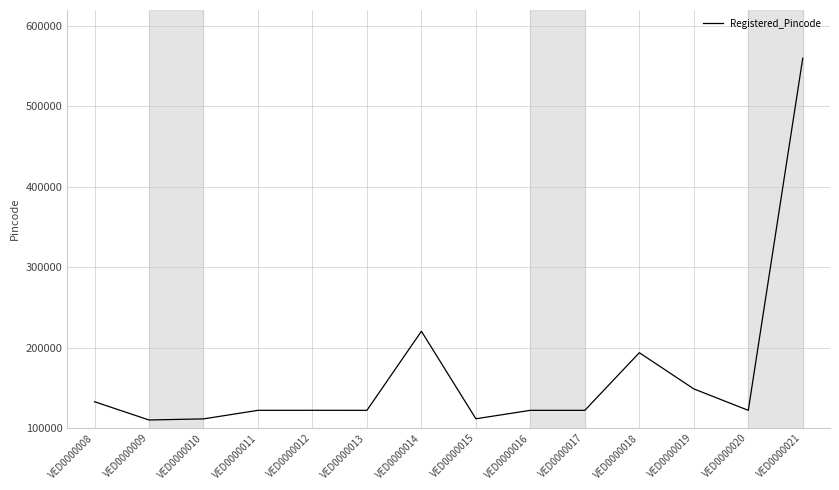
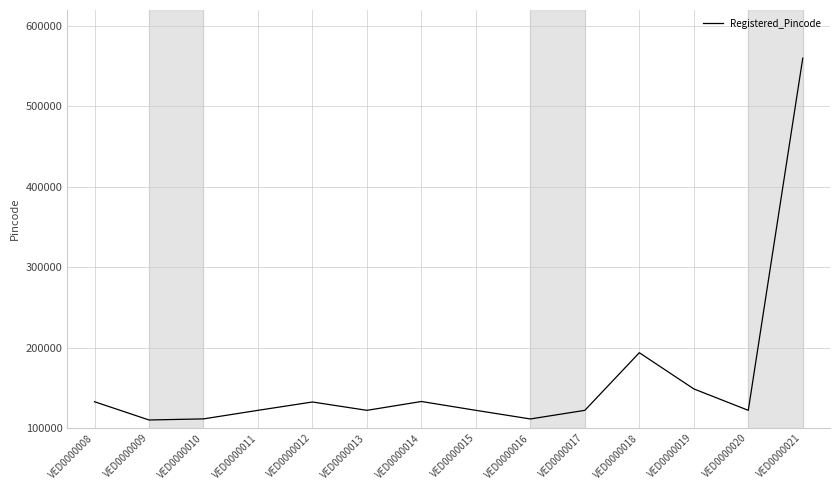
VED0000012: 120000 -> 130000
VED0000014: 220000 -> 130000
VED0000015: 110000 -> 120000
VED0000016: 120000 -> 110000
